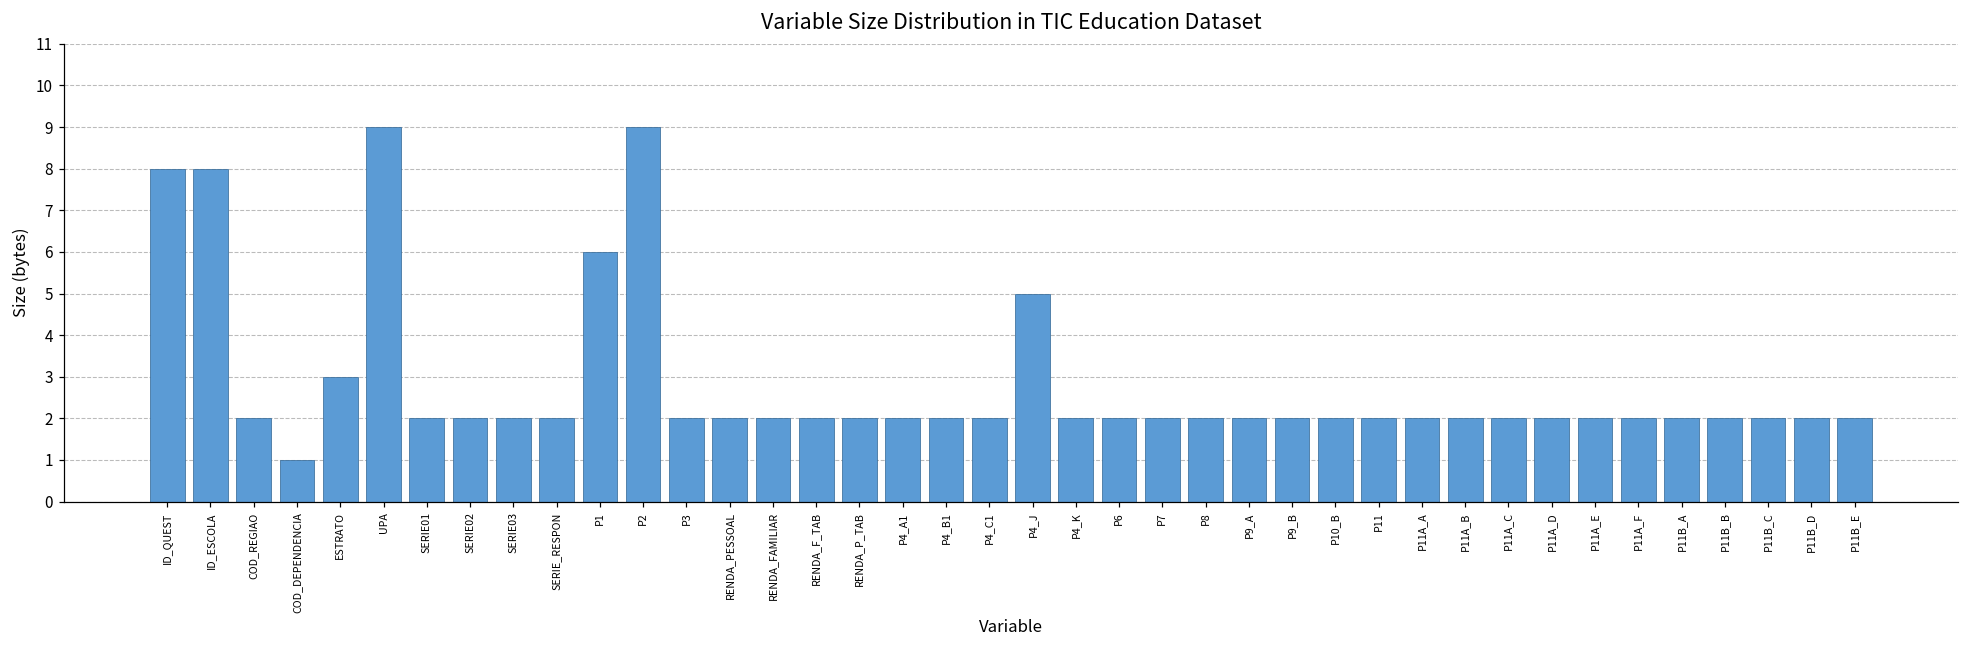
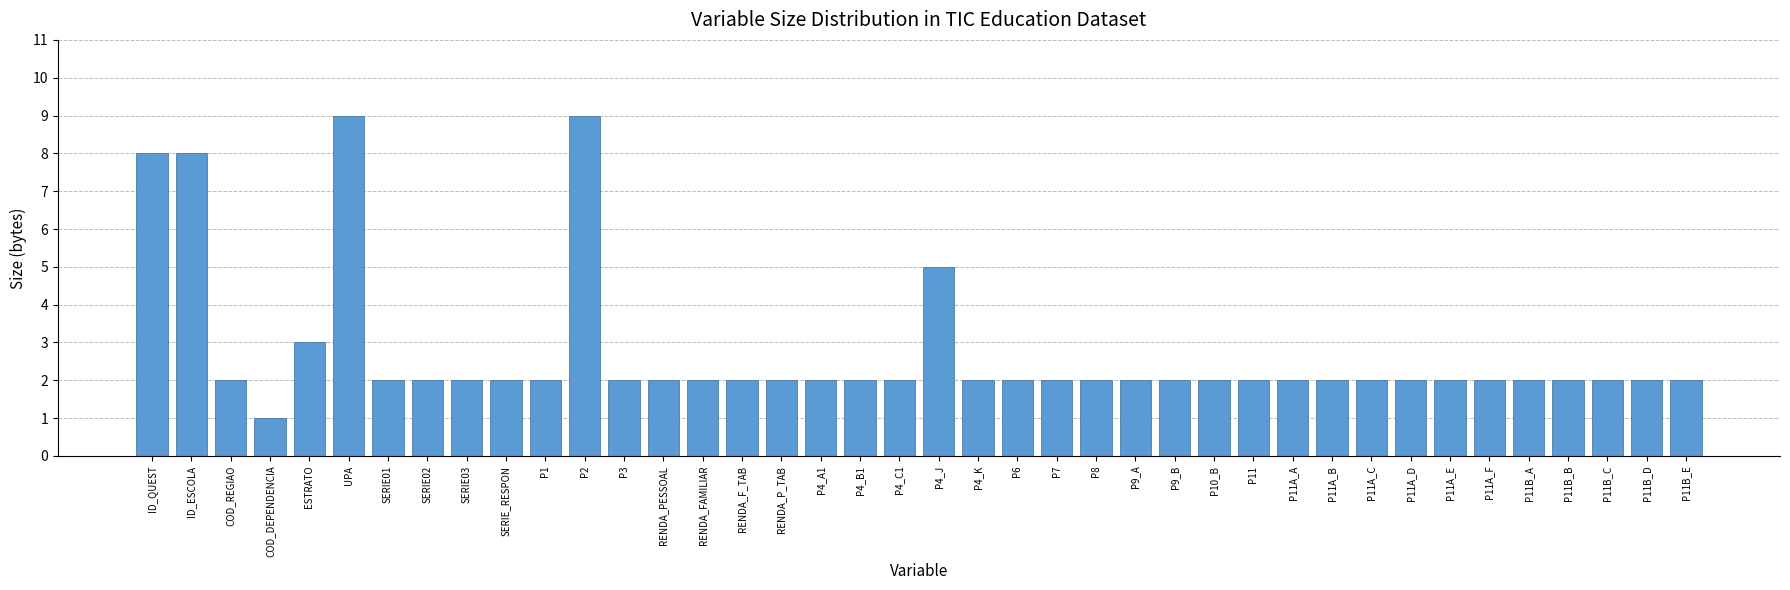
P1: 6 -> 2
